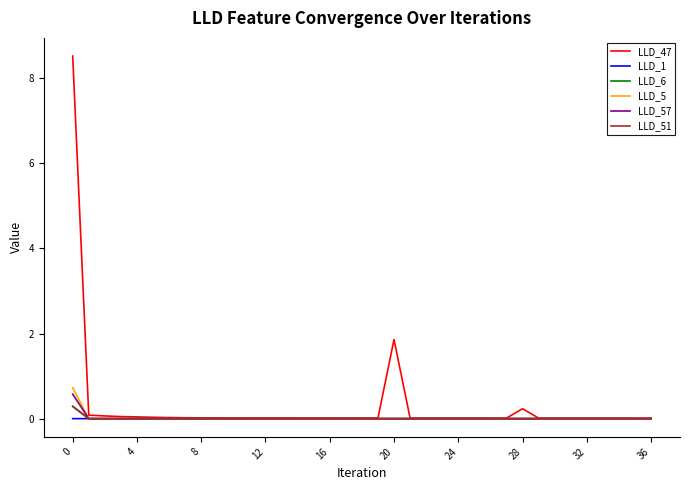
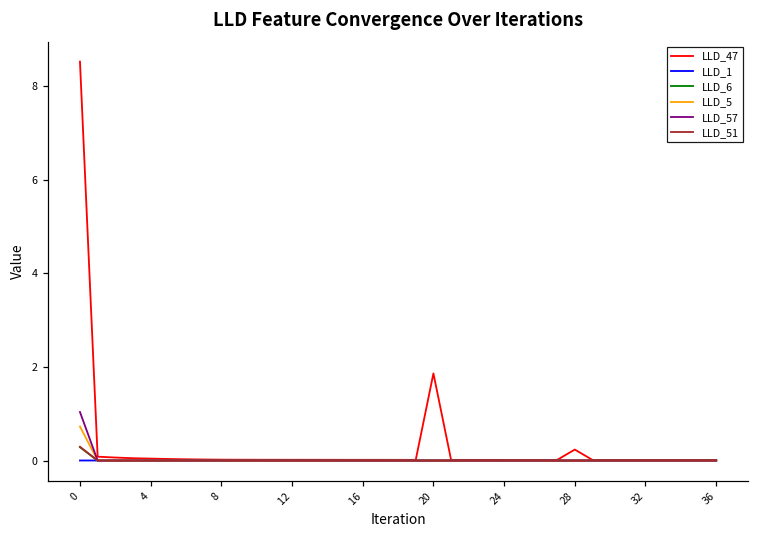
LLD_57, 0: 0.6 -> 1.0
